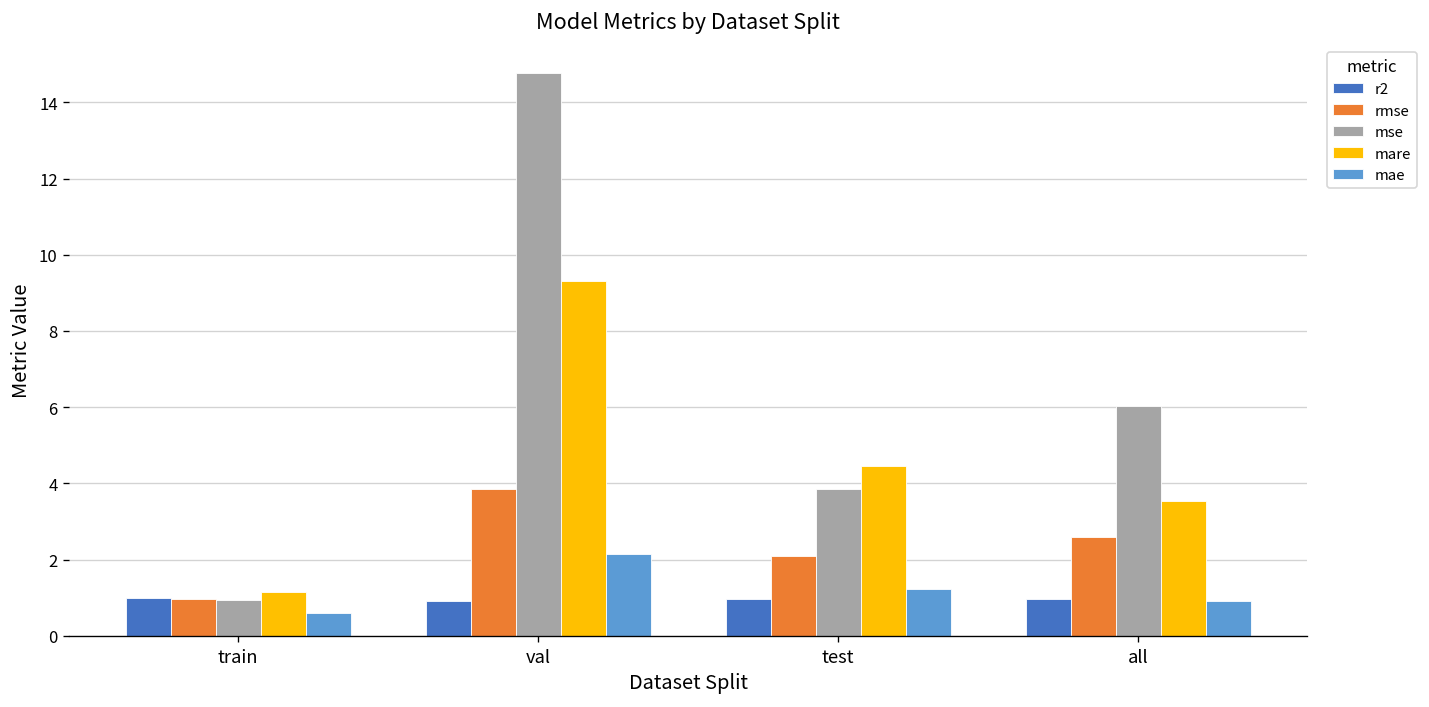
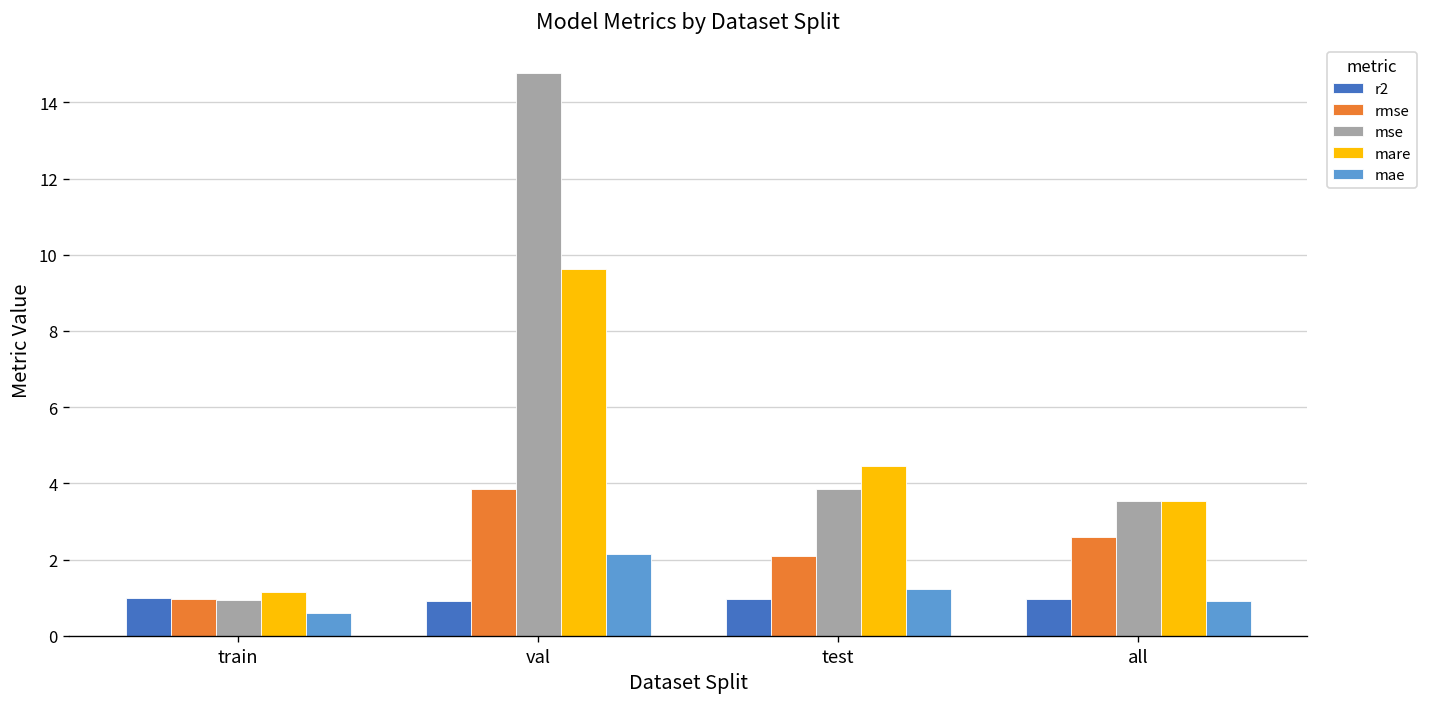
mare, val: 9.3 -> 9.6
mse, all: 6.0 -> 3.5
